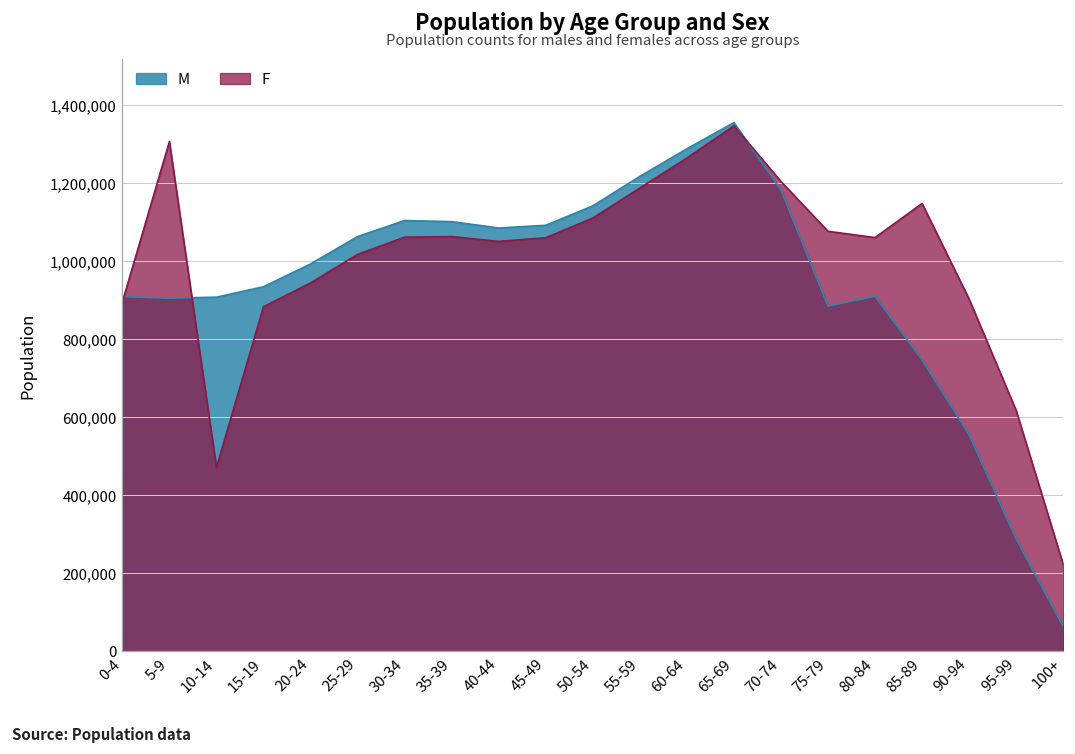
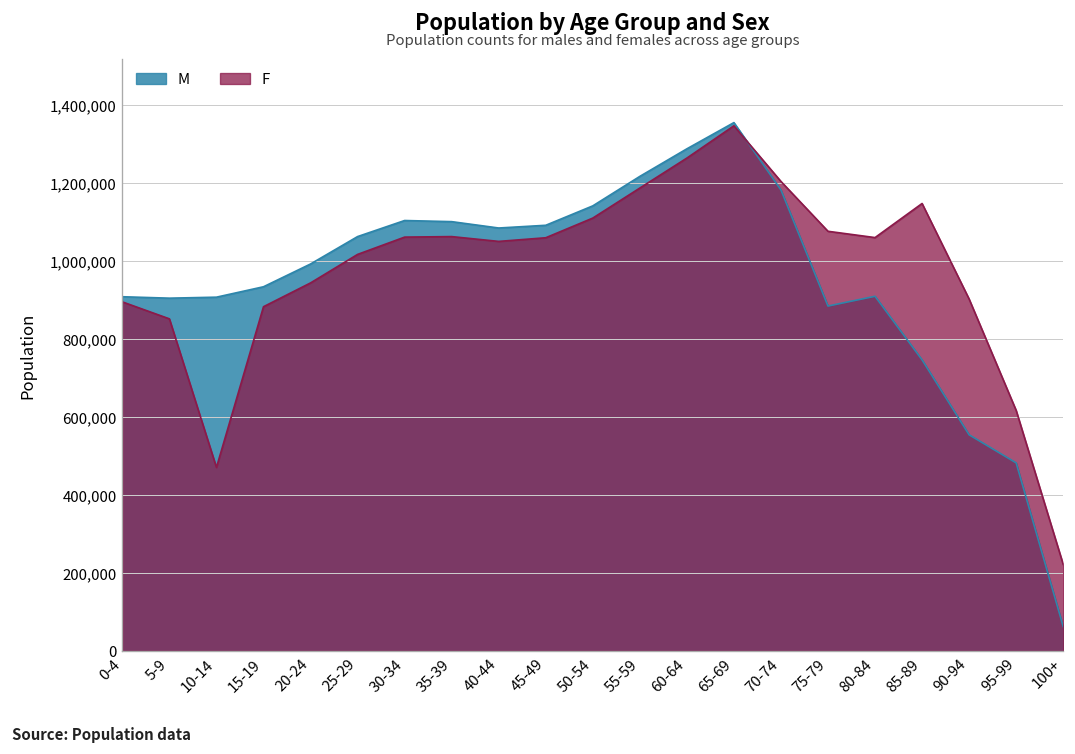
F, 5-9: 1,310,000 -> 850,000
M, 95-99: 290,000 -> 480,000
